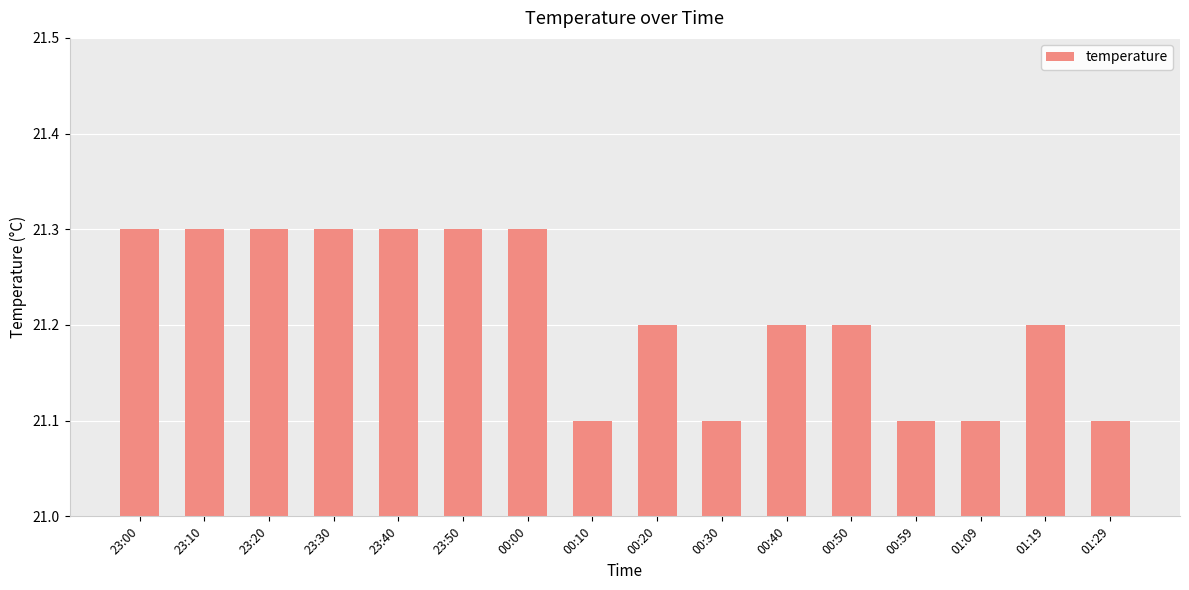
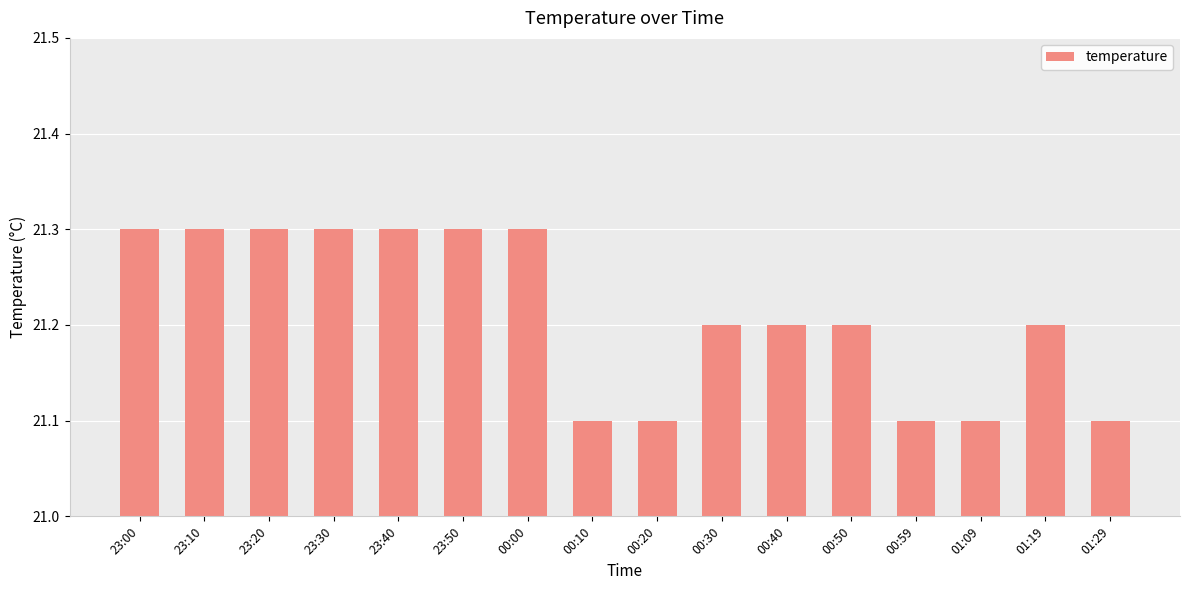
00:20: 21.2 -> 21.1
00:30: 21.1 -> 21.2
